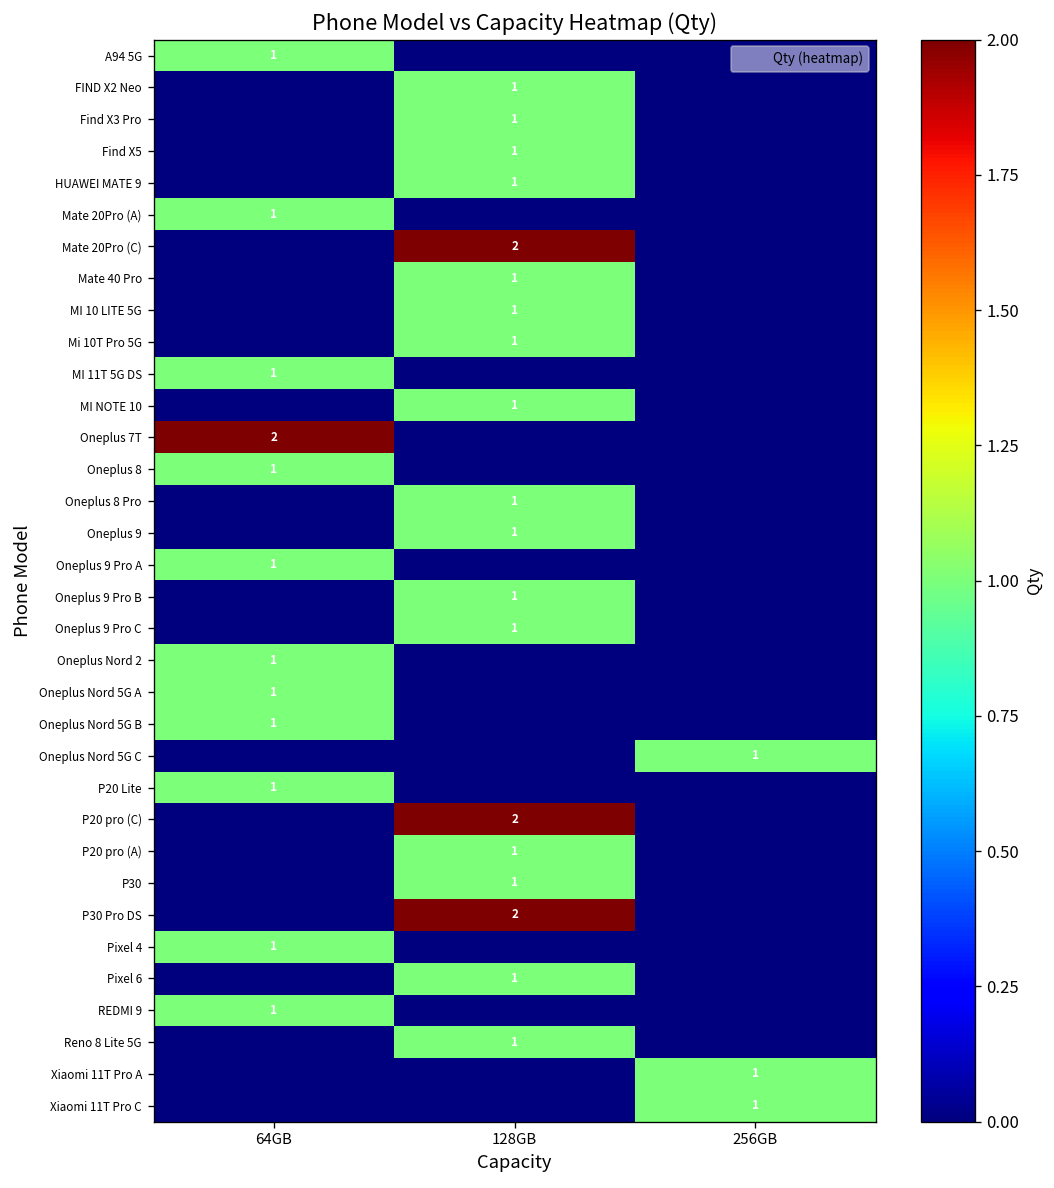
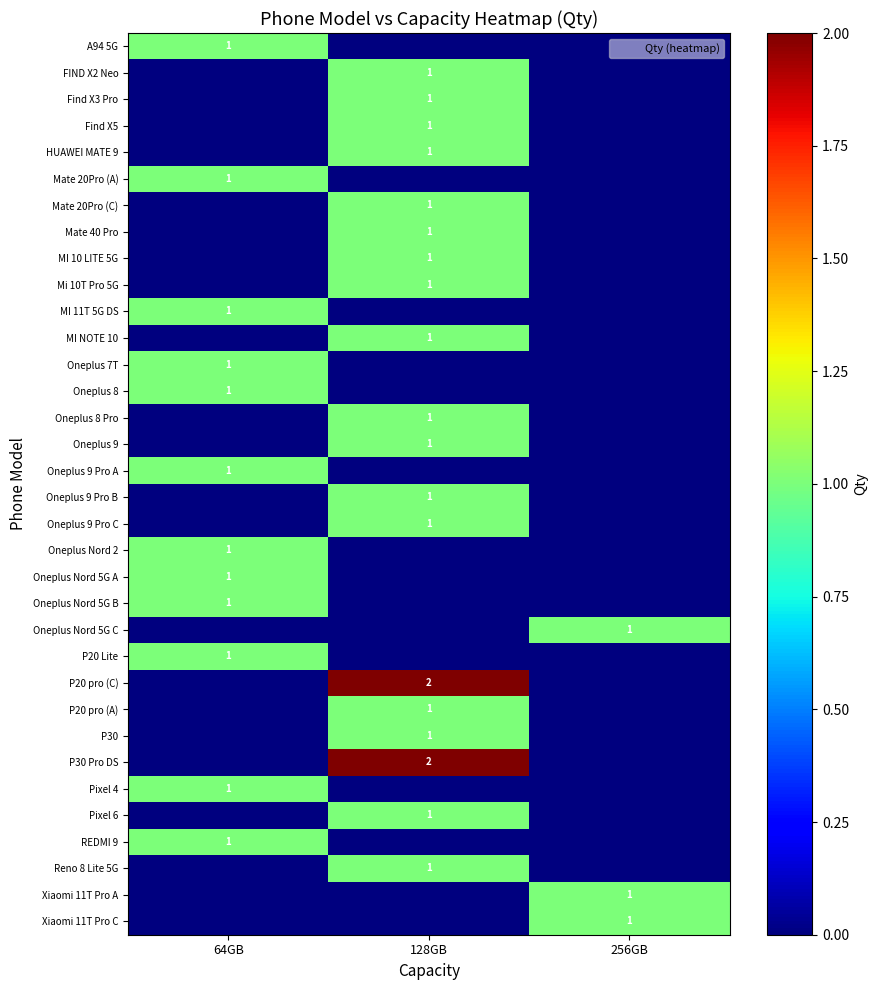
Mate 20Pro (C), 128GB: 2 -> 1
Oneplus 7T, 64GB: 2 -> 1
